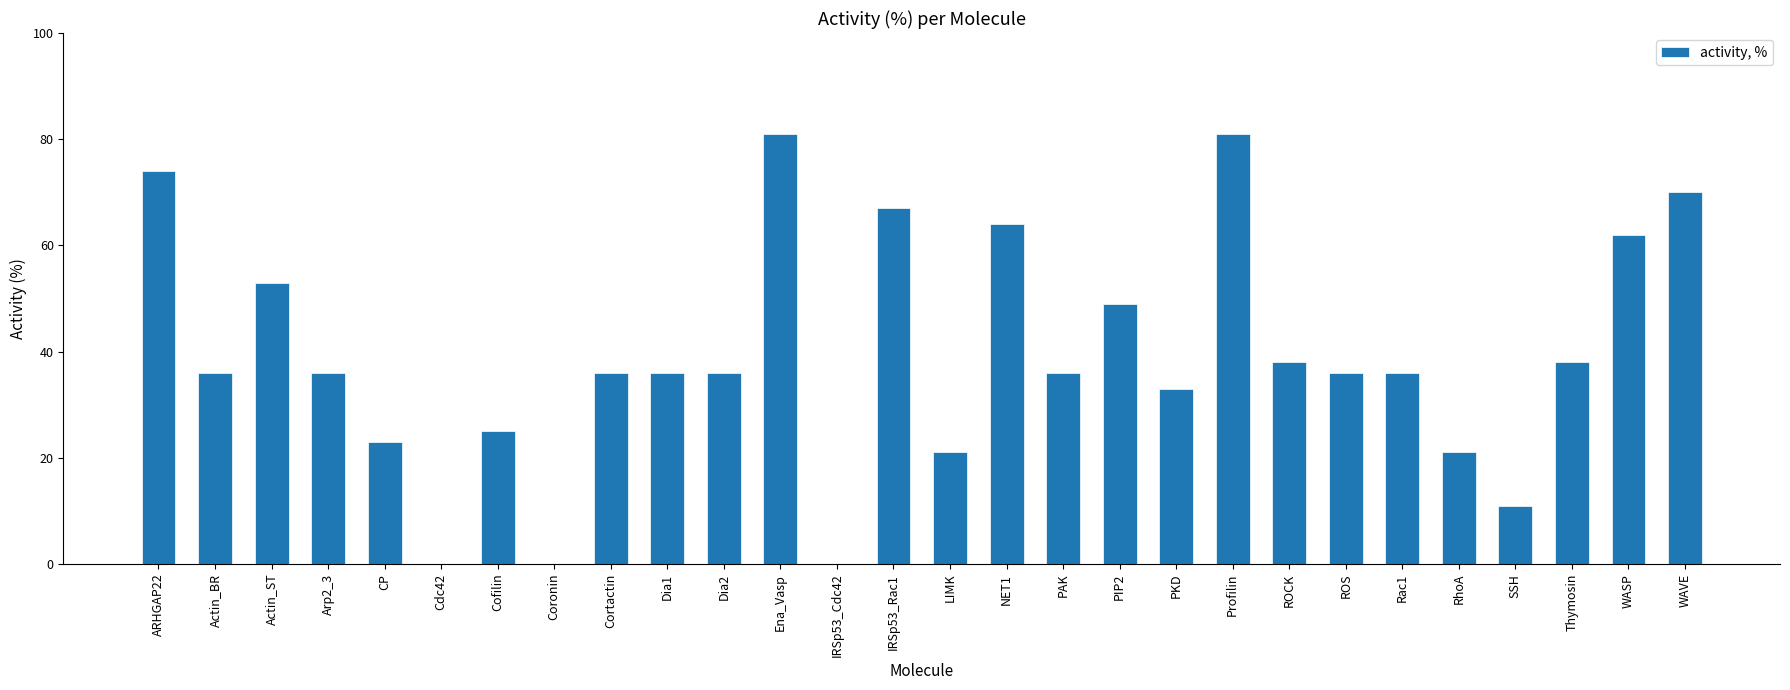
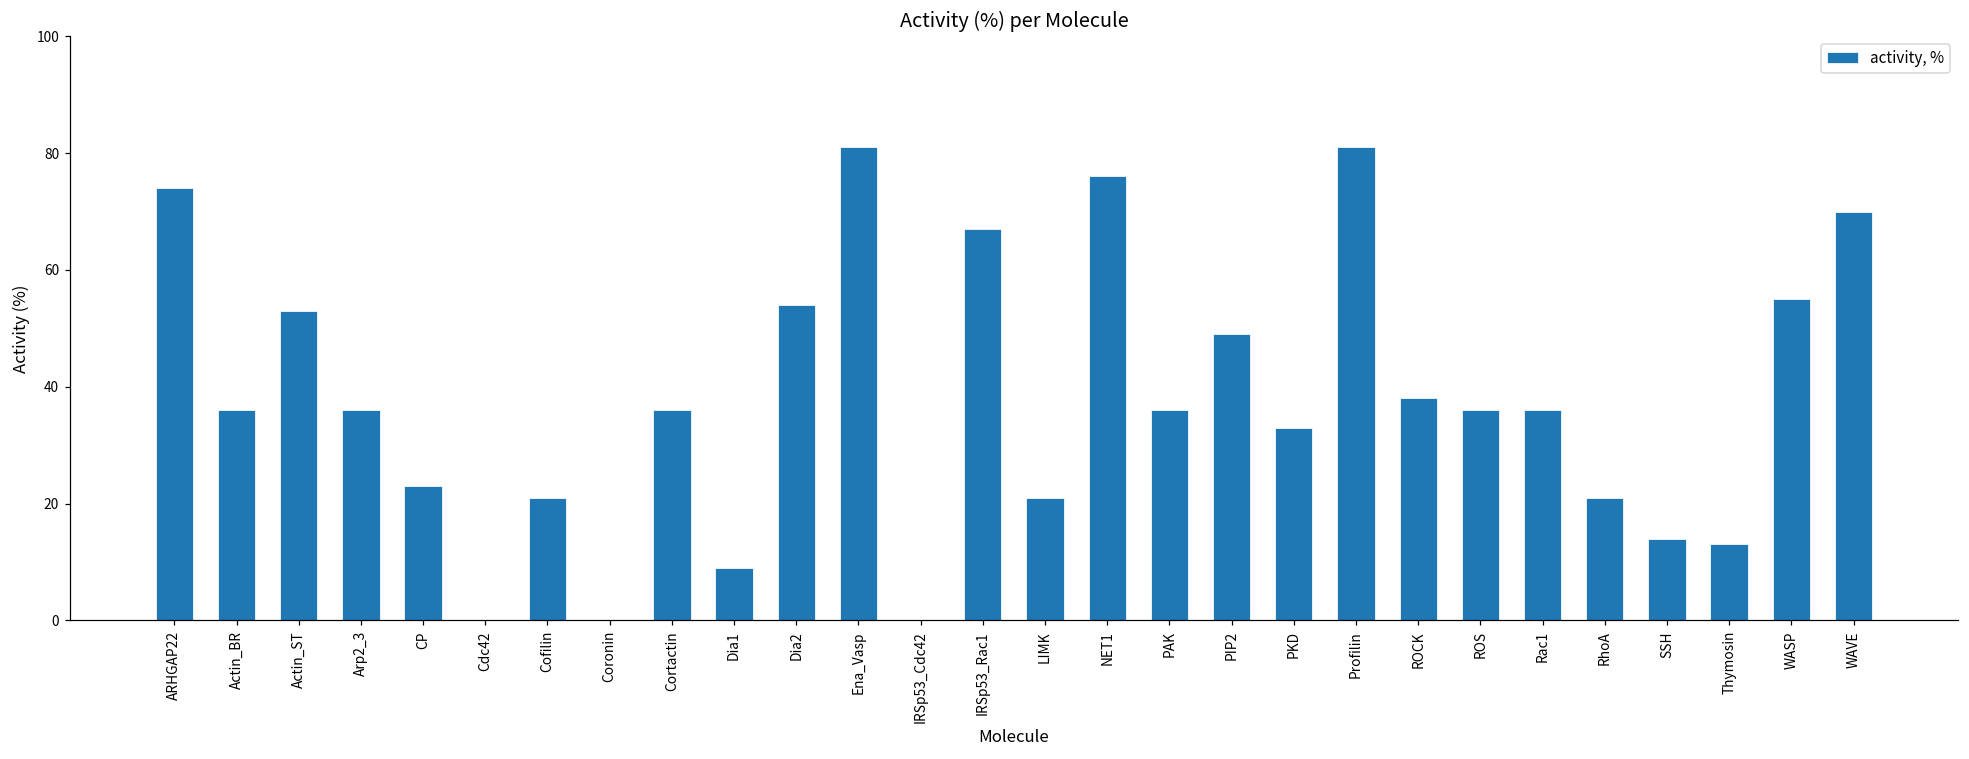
Cofilin: 25 -> 21
Dia1: 36 -> 9
Dia2: 36 -> 54
NET1: 64 -> 76
SSH: 11 -> 14
Thymosin: 38 -> 13
WASP: 62 -> 55
